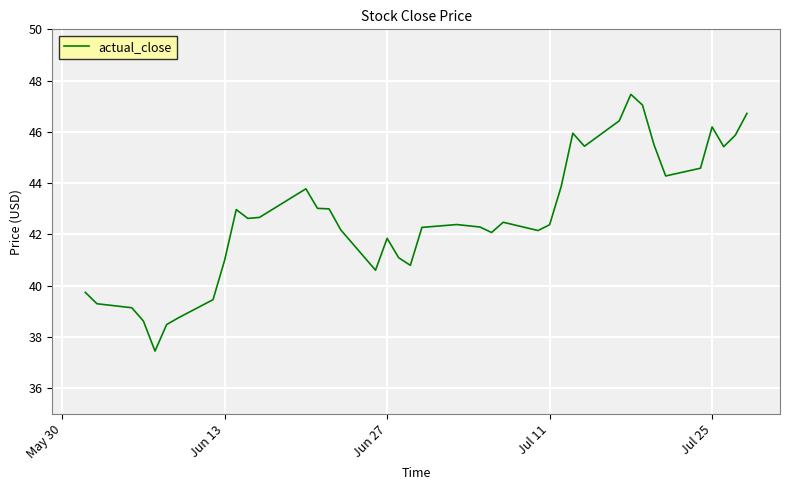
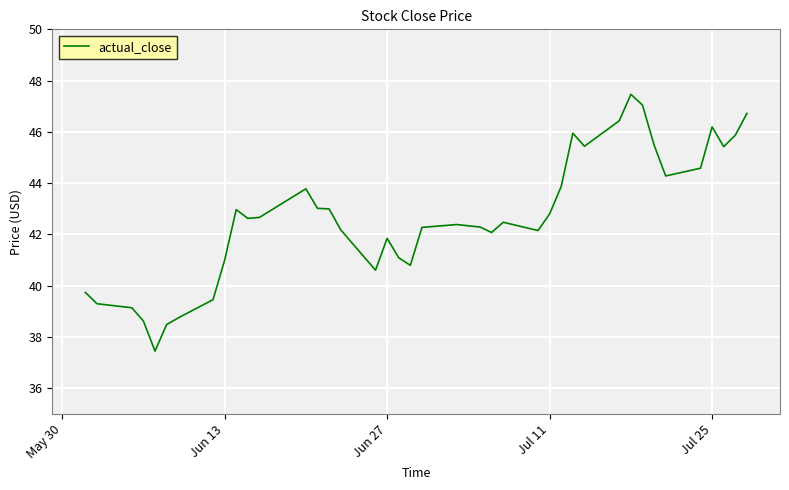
Jul 11: 42.4 -> 42.8
